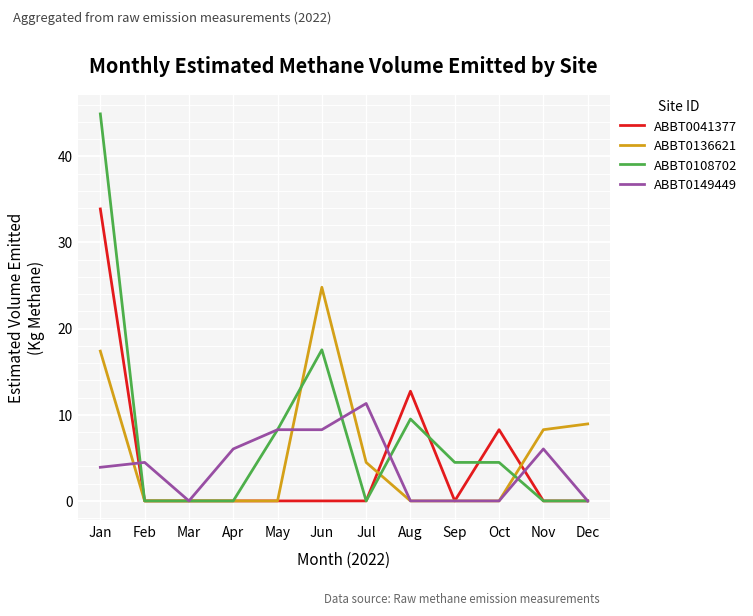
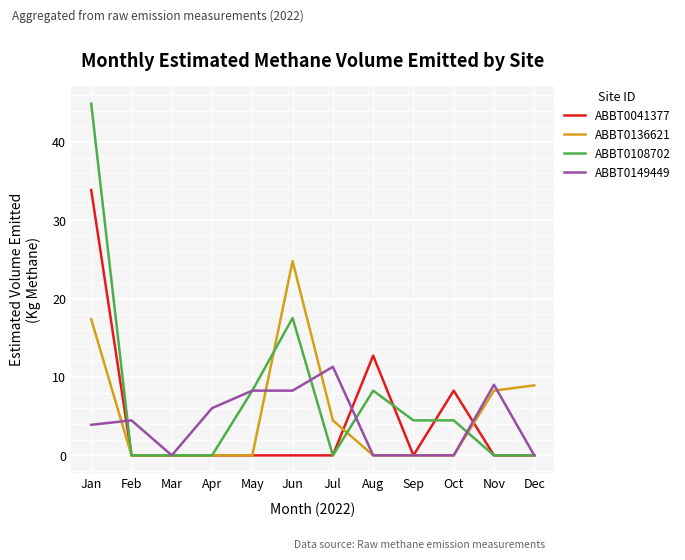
ABBT0108702, Aug: 10 -> 8
ABBT0149449, Nov: 6 -> 9
